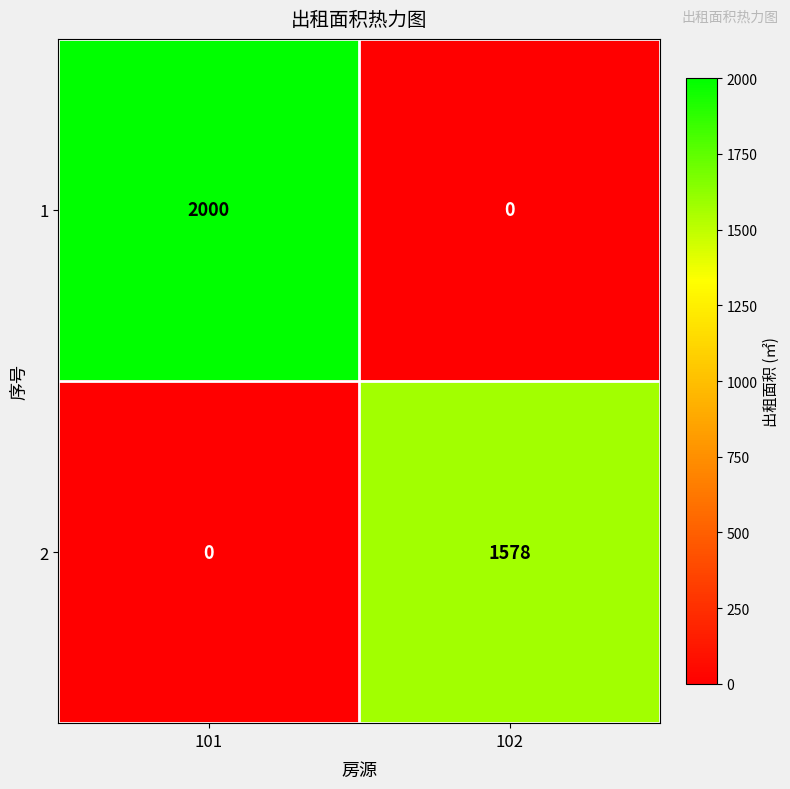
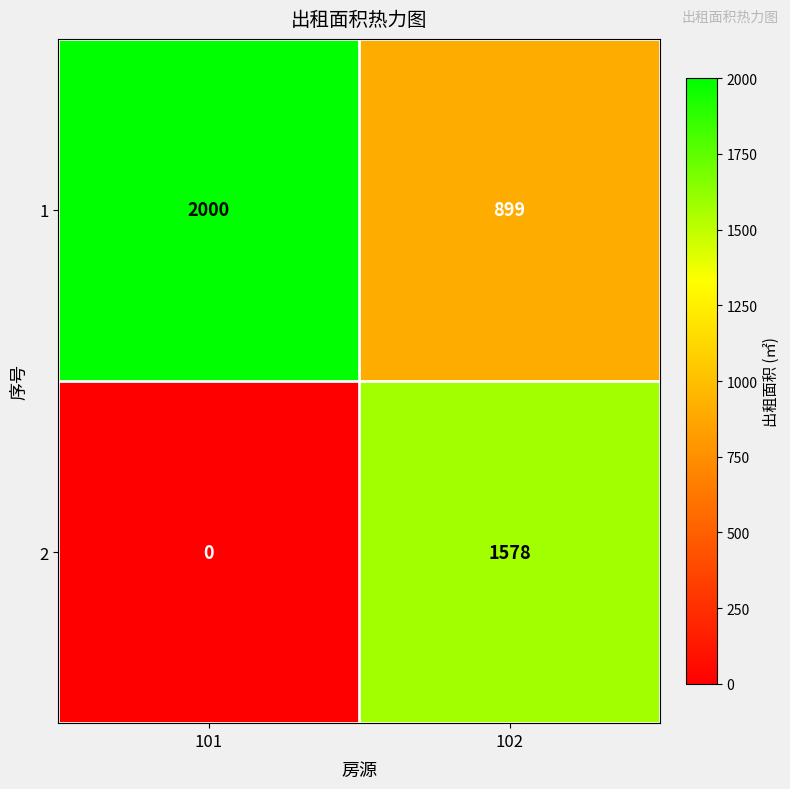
1, 102: 0 -> 899
